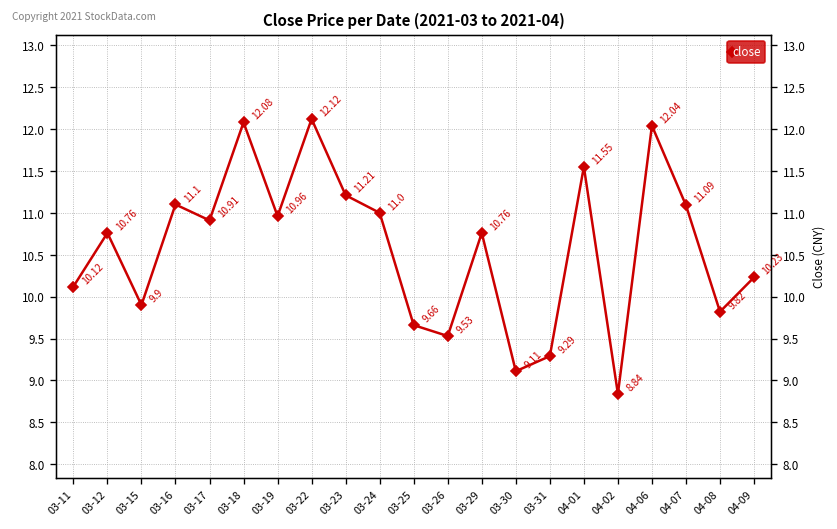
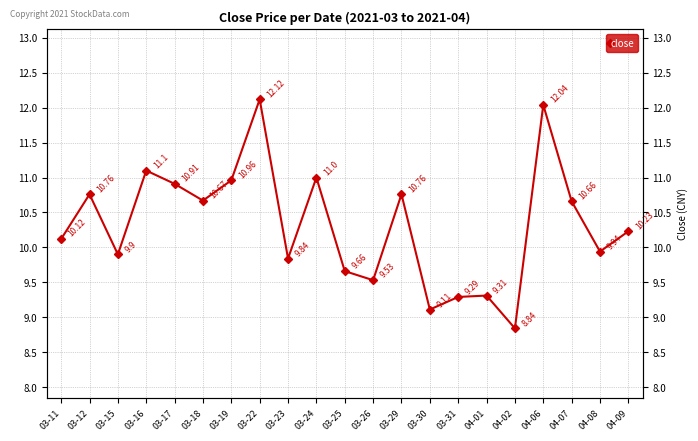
03-18: 12.08 -> 10.67
03-23: 11.21 -> 9.84
04-01: 11.55 -> 9.31
04-07: 11.09 -> 10.66
04-08: 9.82 -> 9.94
